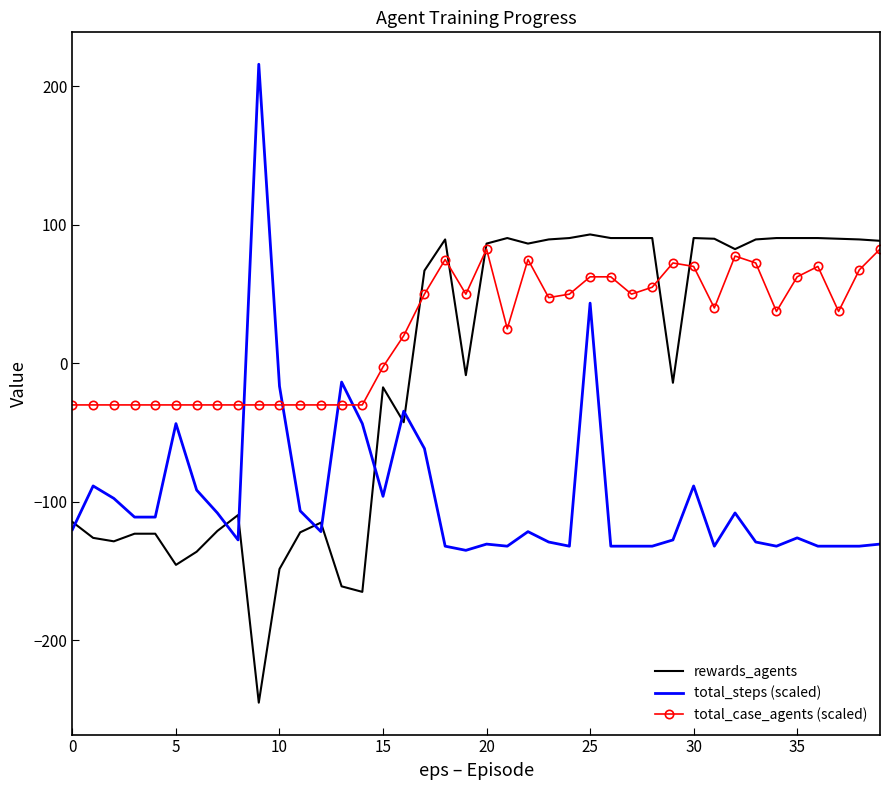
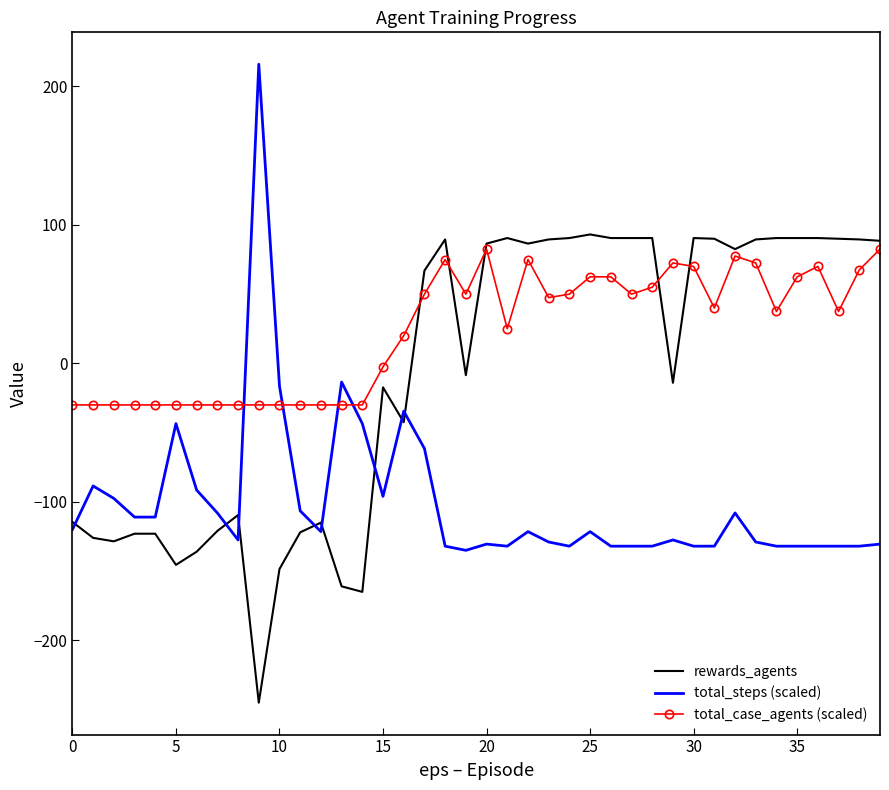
total_steps (scaled), 25: 44 -> -122
total_steps (scaled), 30: -89 -> -132
total_steps (scaled), 35: -126 -> -132
